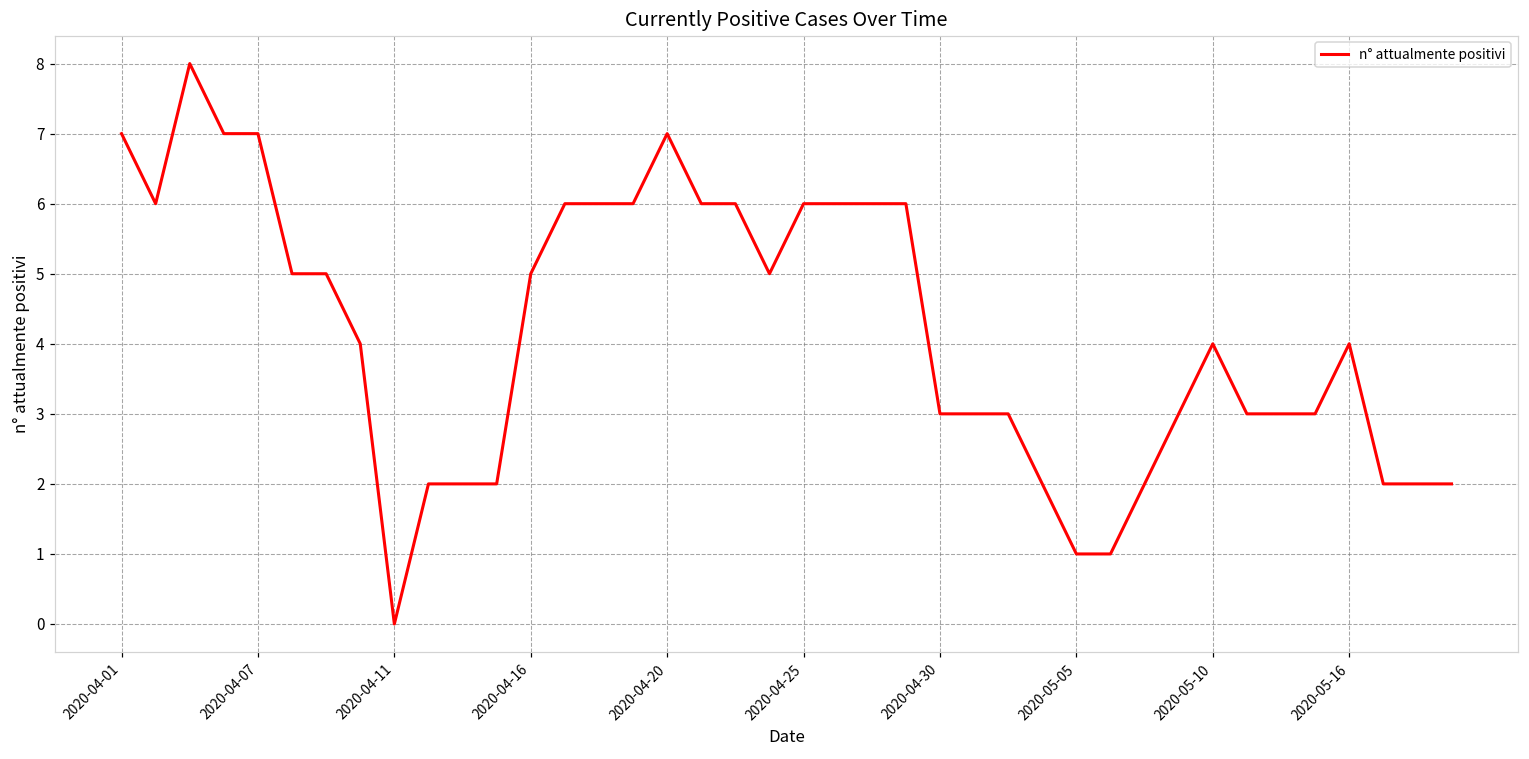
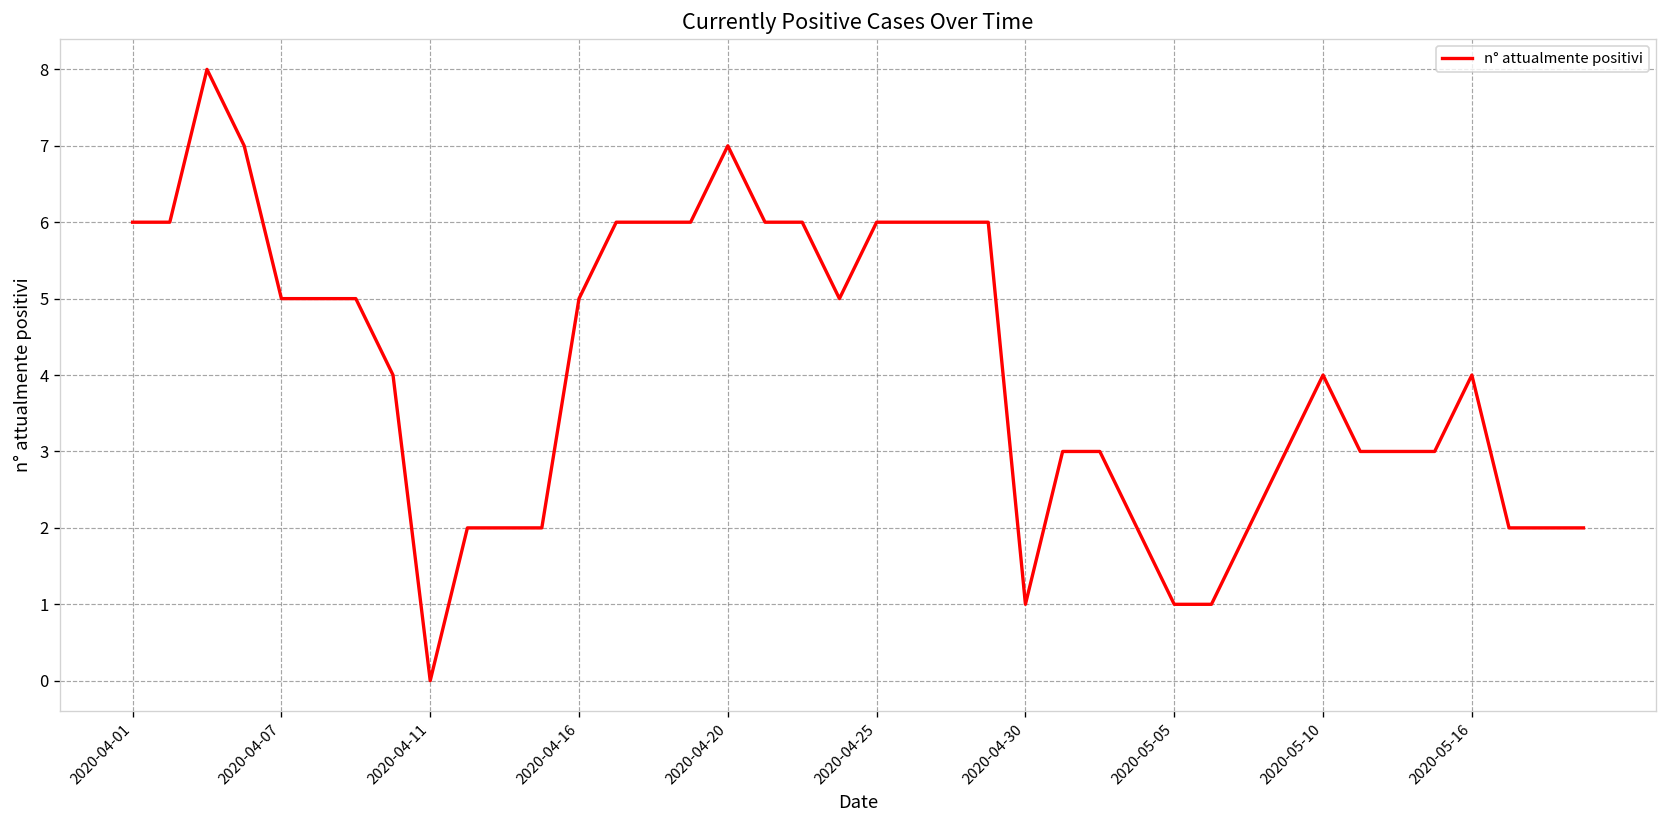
2020-04-01: 7 -> 6
2020-04-07: 7 -> 5
2020-04-30: 3 -> 1
